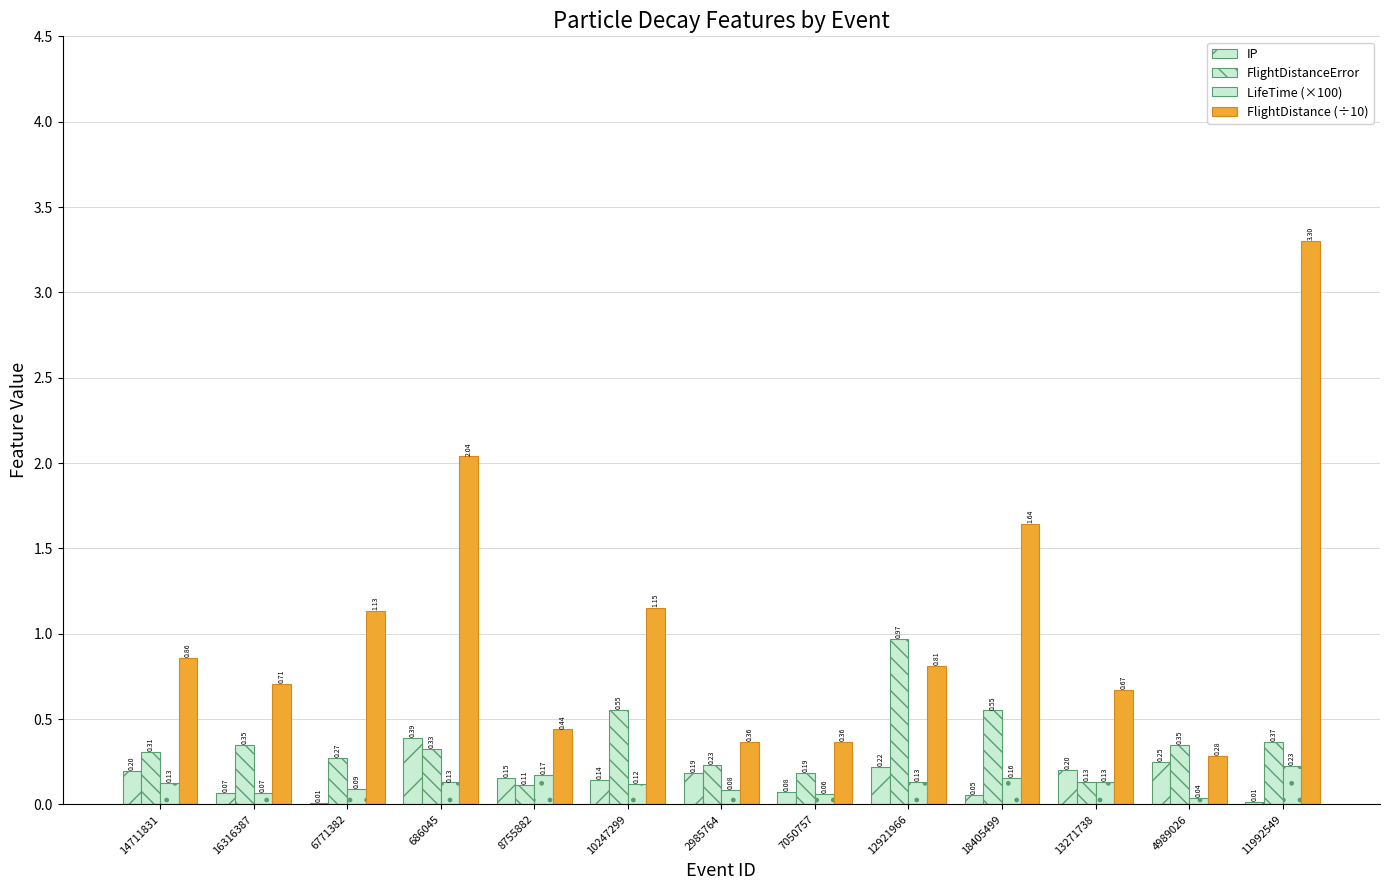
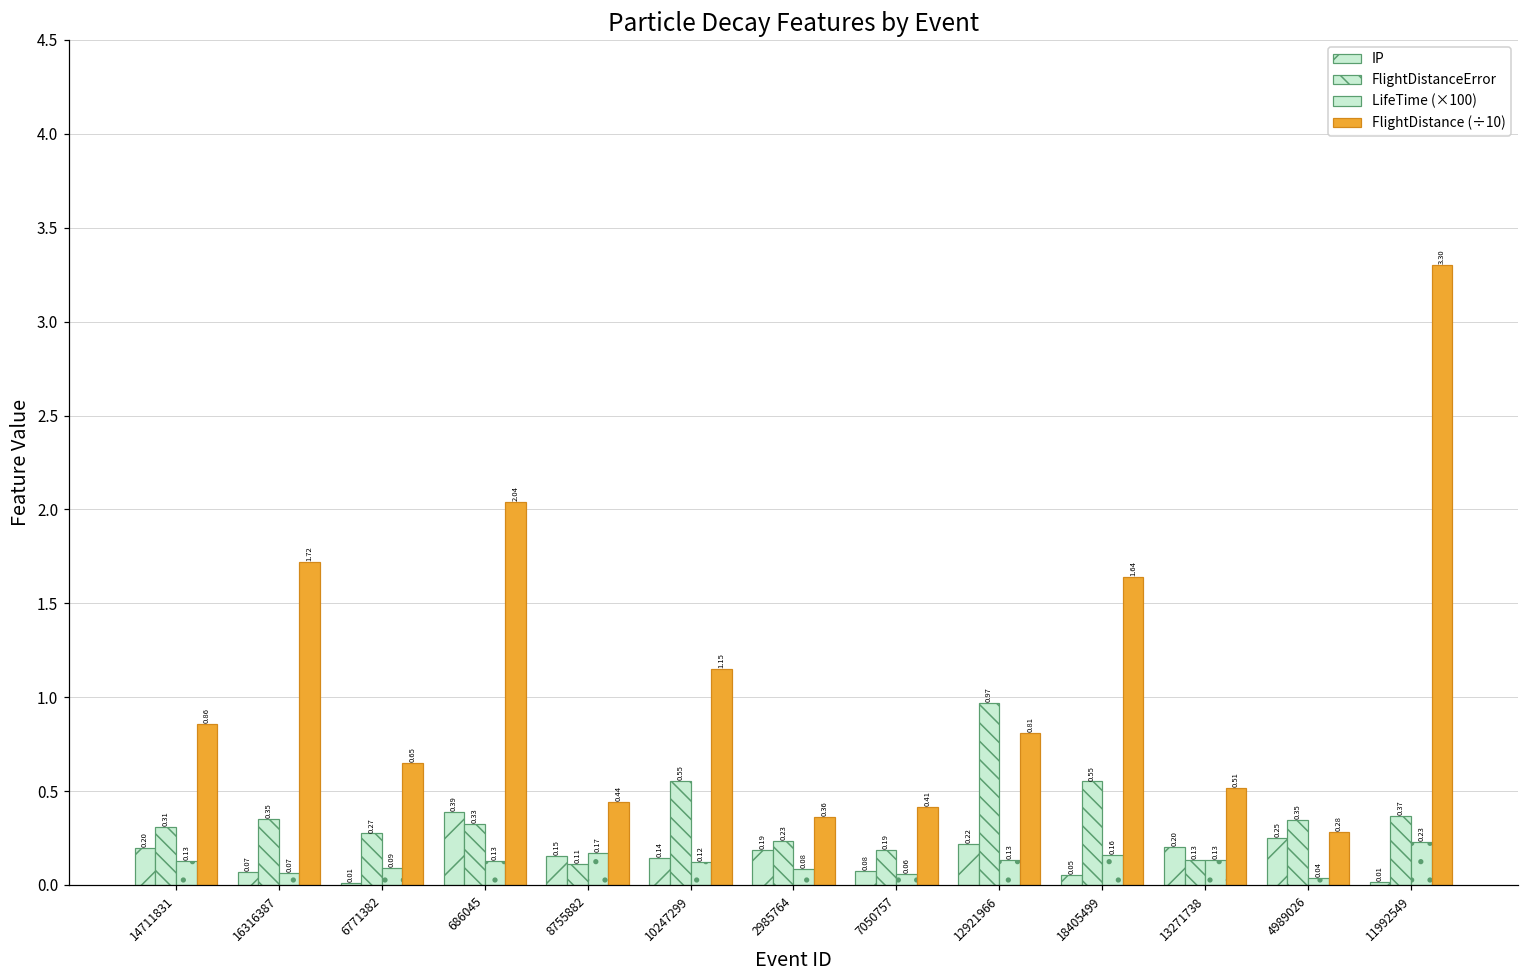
FlightDistance (÷10), 16316387: 0.71 -> 1.72
FlightDistance (÷10), 6771382: 1.13 -> 0.65
FlightDistance (÷10), 7050757: 0.36 -> 0.41
FlightDistance (÷10), 13271738: 0.67 -> 0.51
